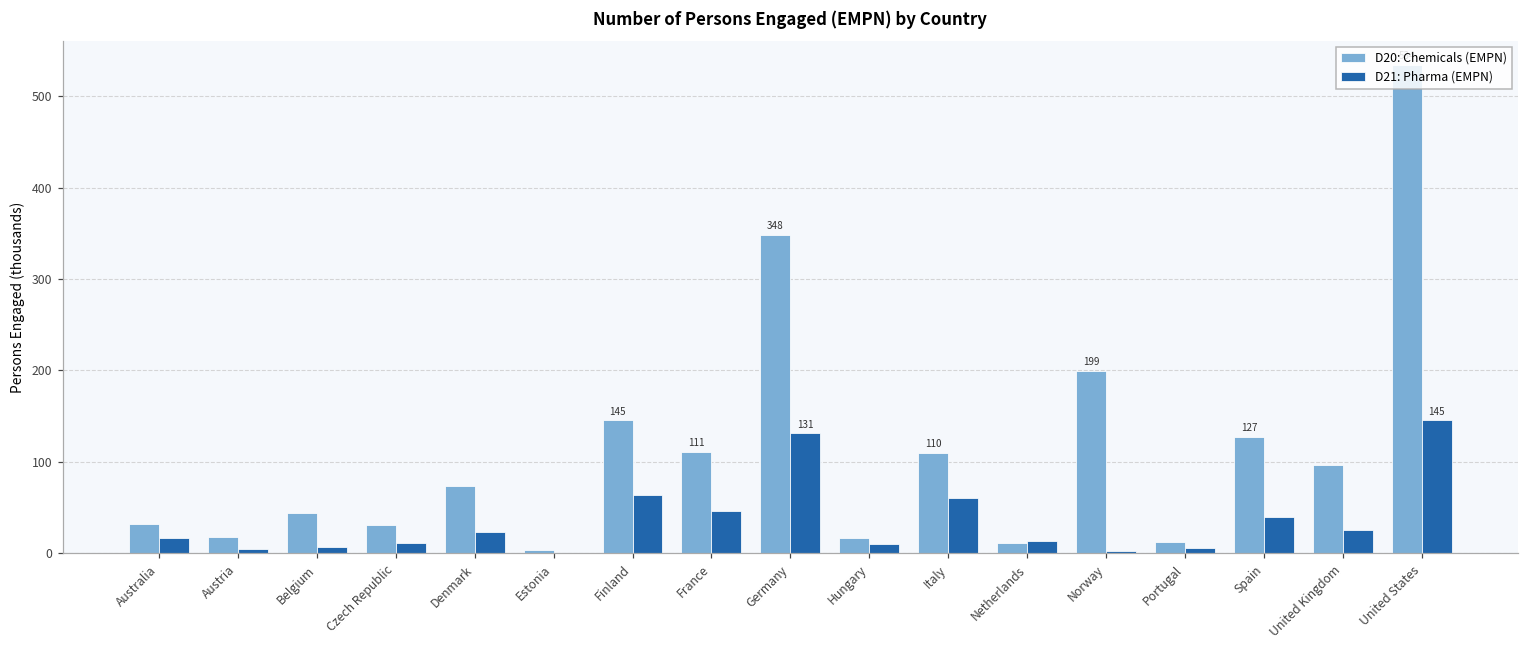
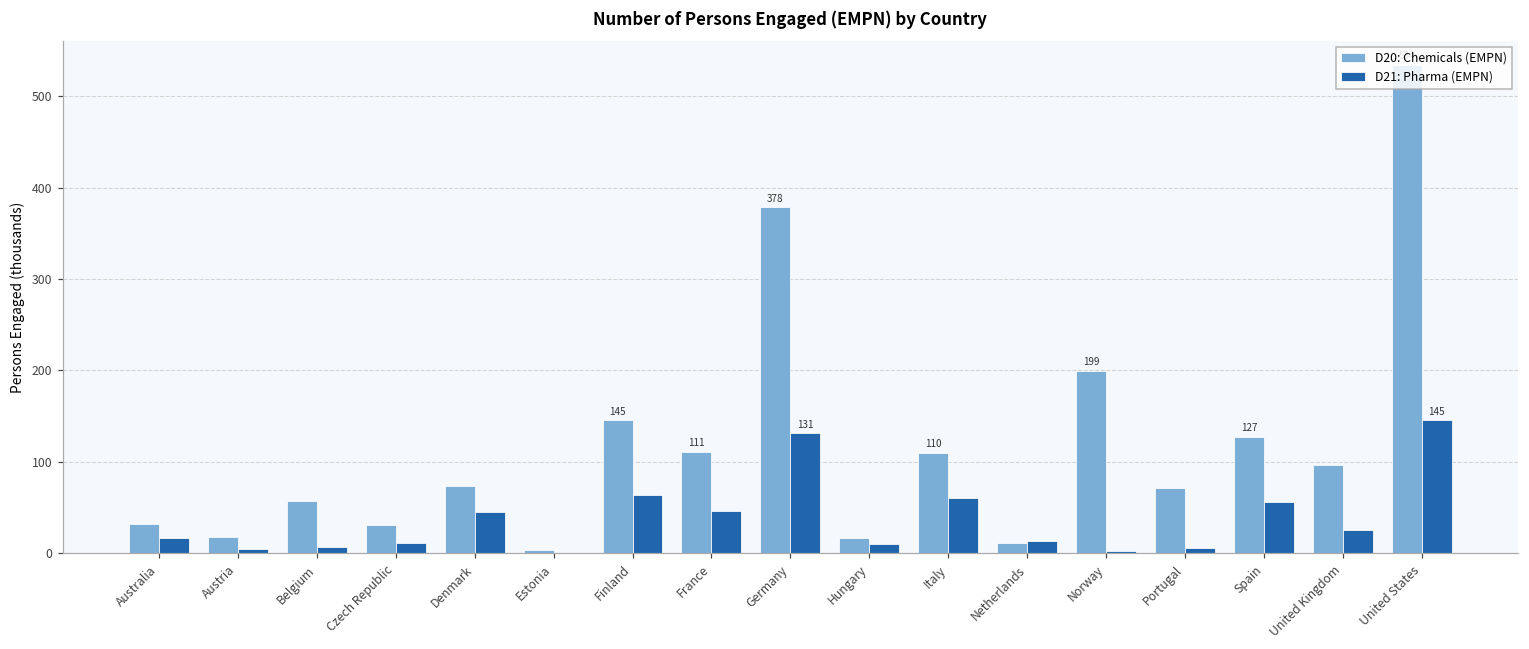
D20: Chemicals (EMPN), Belgium: 40 -> 60
D21: Pharma (EMPN), Denmark: 20 -> 50
D20: Chemicals (EMPN), Germany: 348 -> 378
D20: Chemicals (EMPN), Portugal: 10 -> 70
D21: Pharma (EMPN), Spain: 40 -> 60
